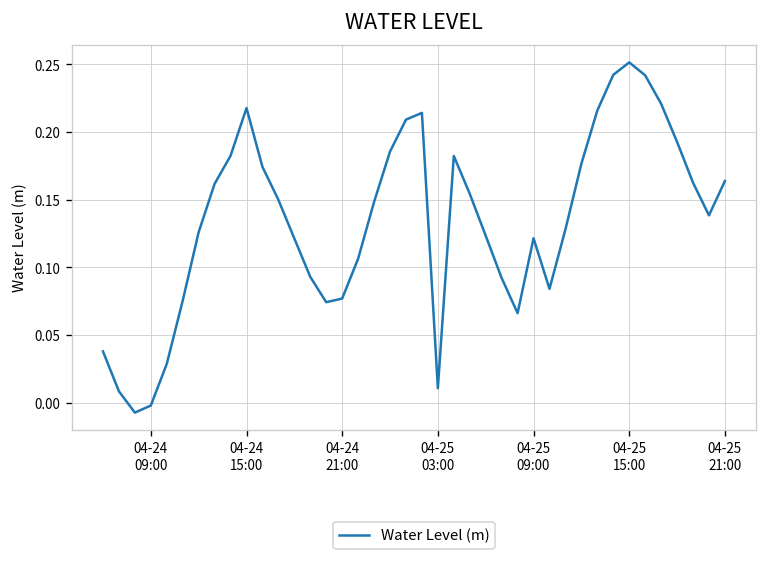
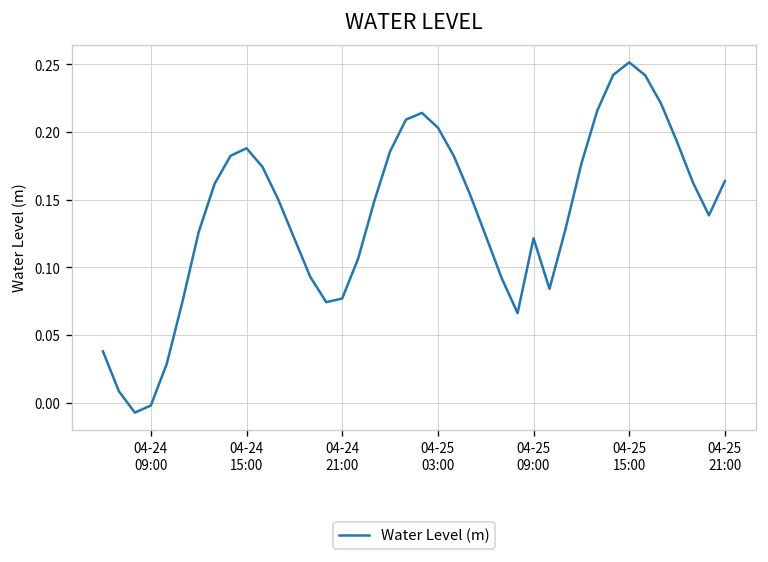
04-24 15:00: 0.218 -> 0.188
04-25 03:00: 0.011 -> 0.203
